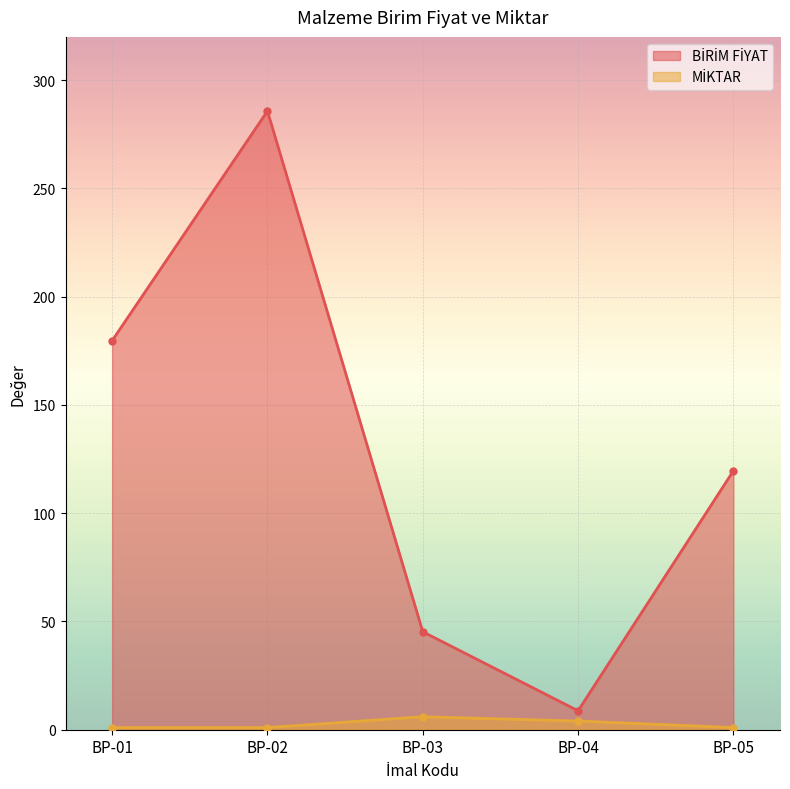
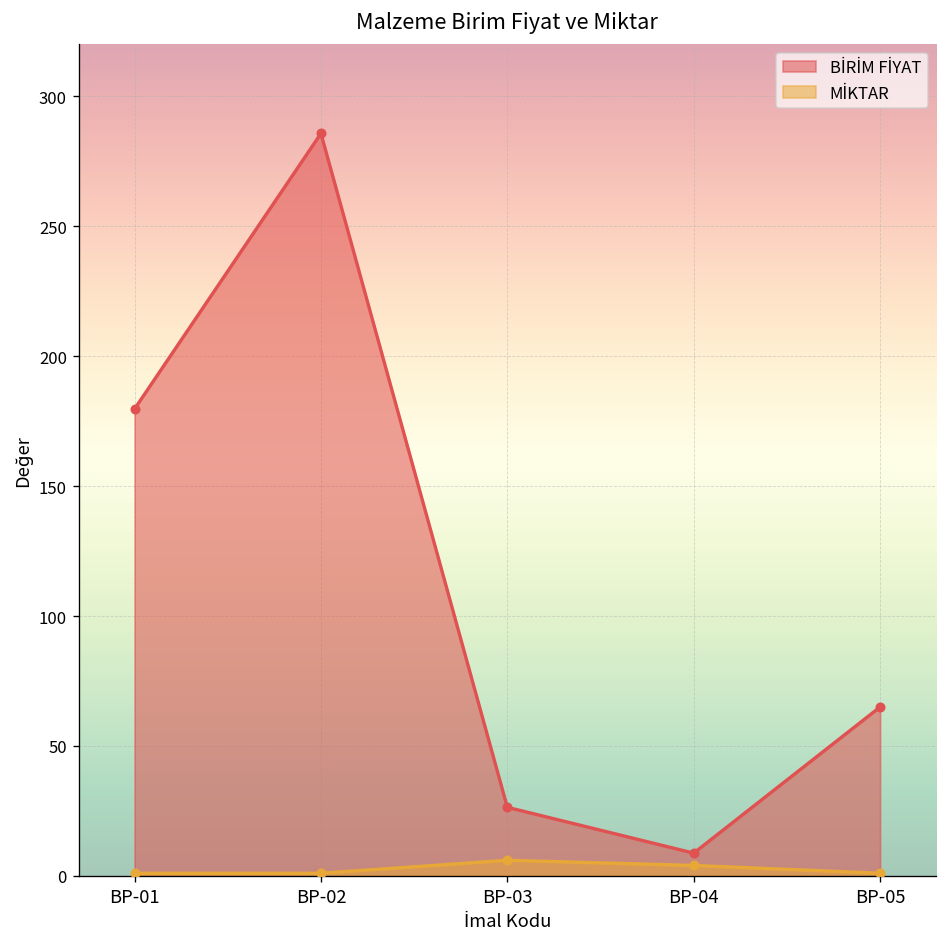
BİRİM FİYAT, BP-03: 45 -> 26
BİRİM FİYAT, BP-05: 120 -> 65
